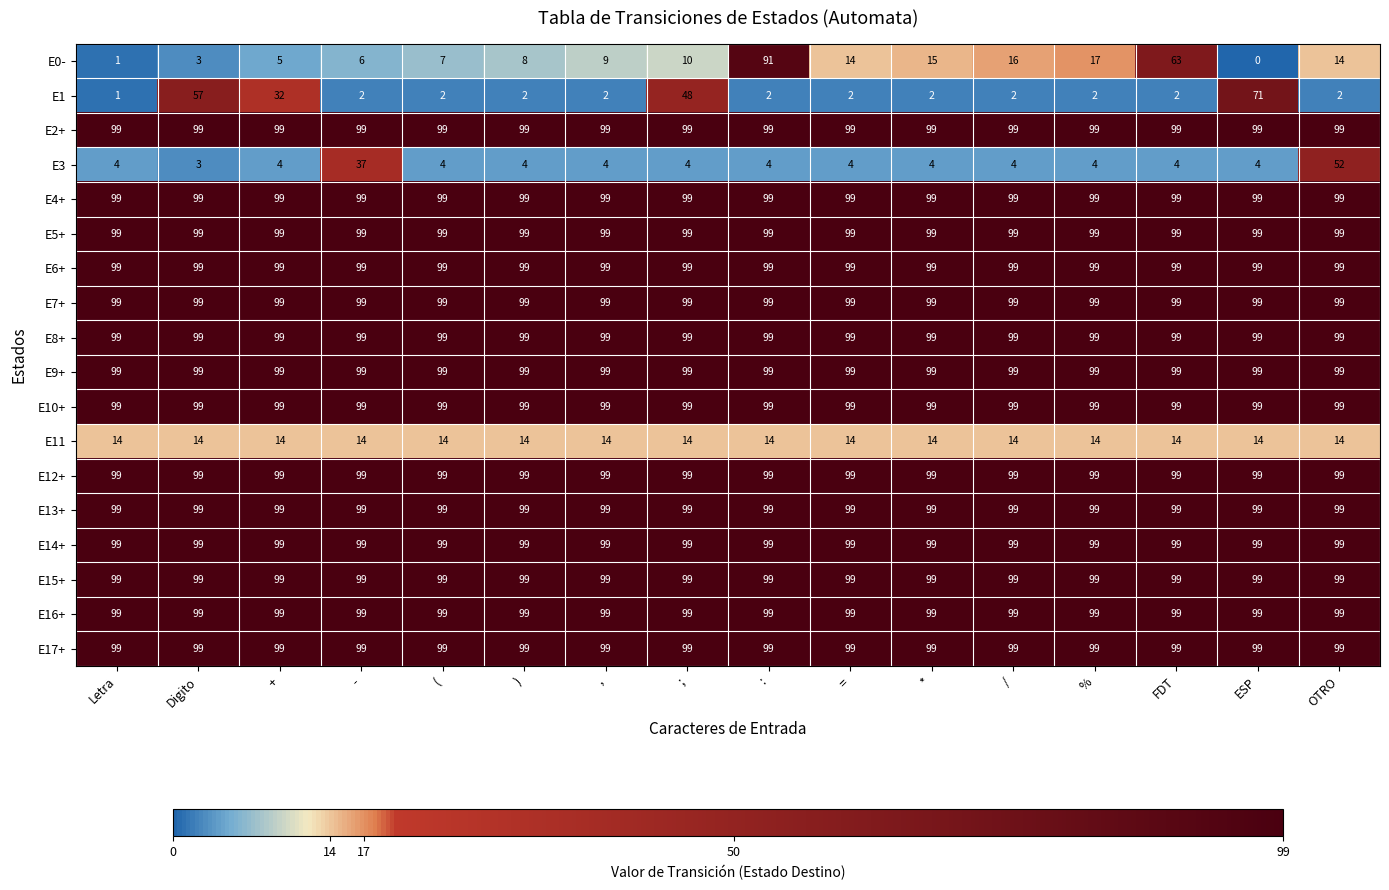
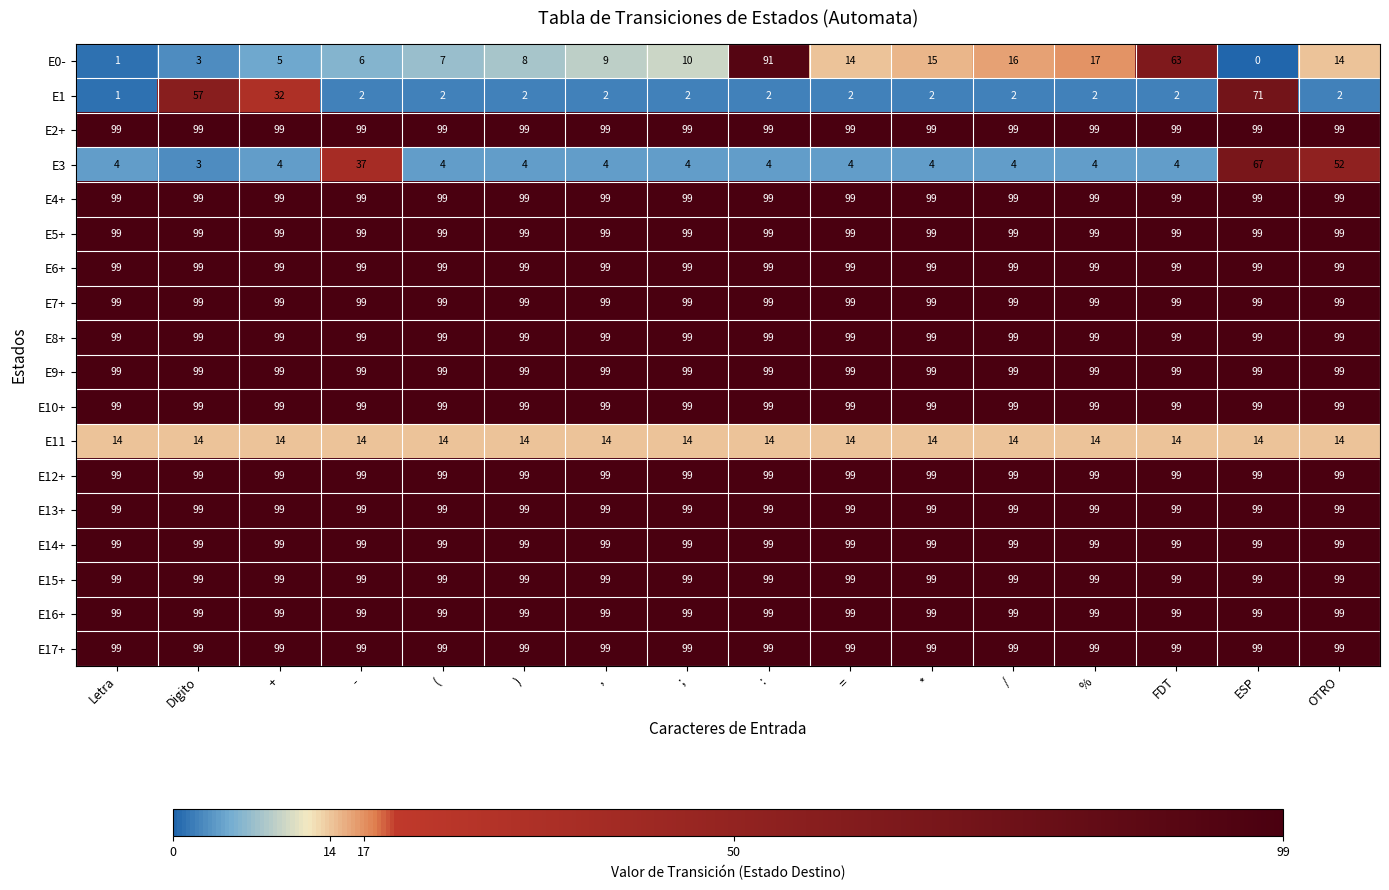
E1, ;: 48 -> 2
E3, ESP: 4 -> 67
